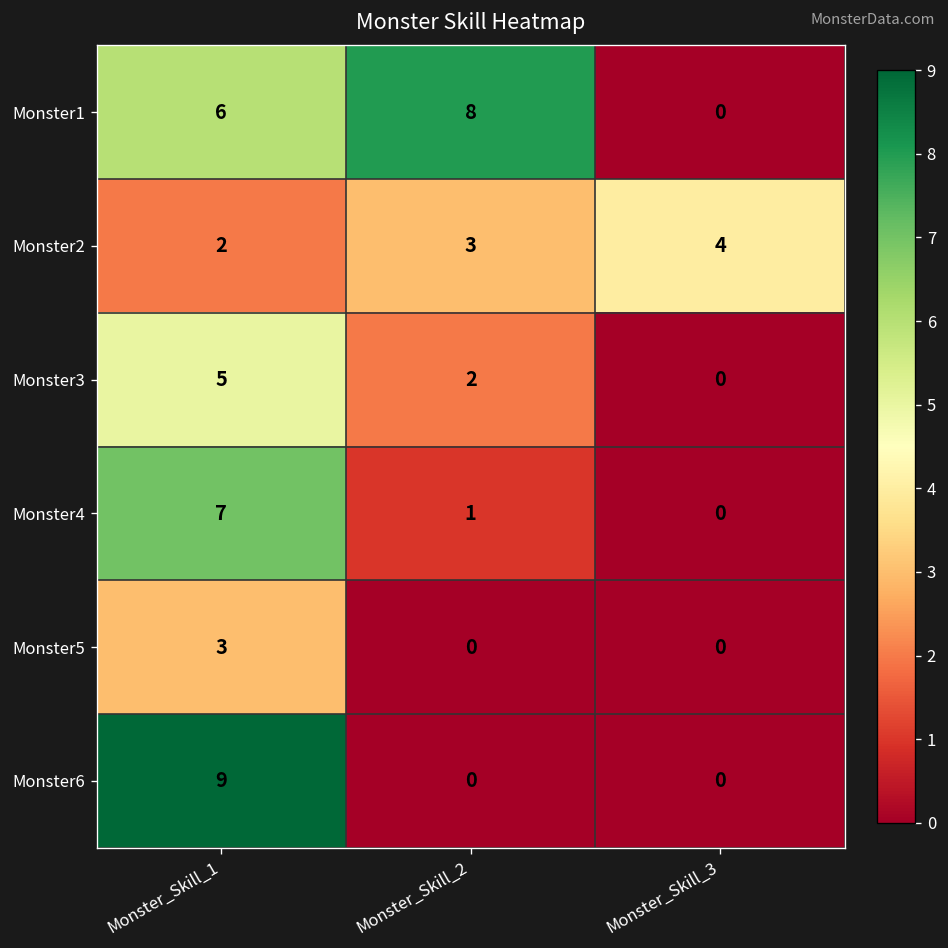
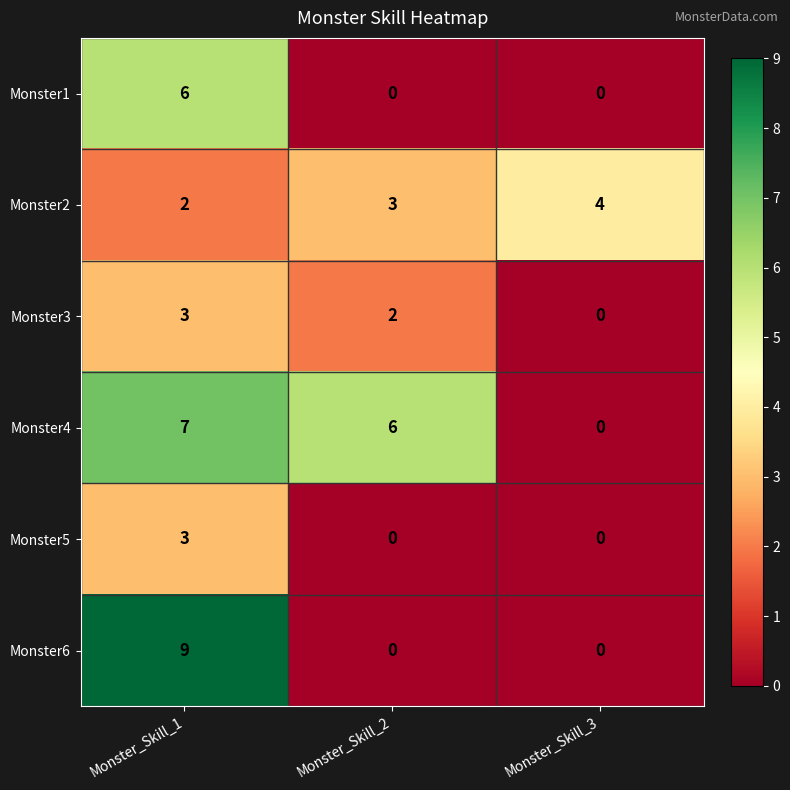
Monster1, Monster_Skill_2: 8 -> 0
Monster3, Monster_Skill_1: 5 -> 3
Monster4, Monster_Skill_2: 1 -> 6
